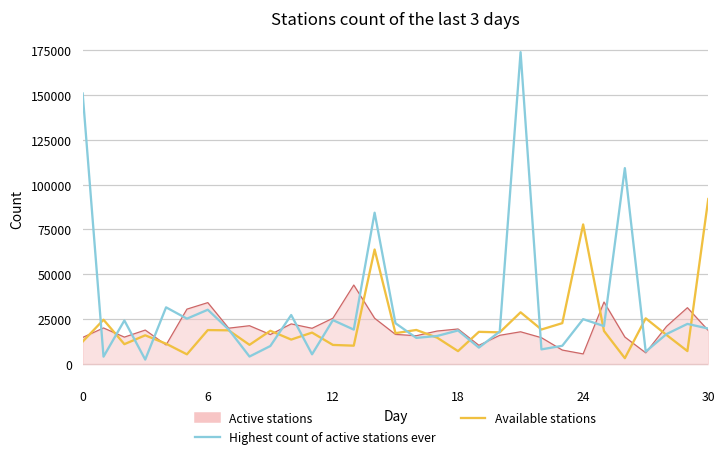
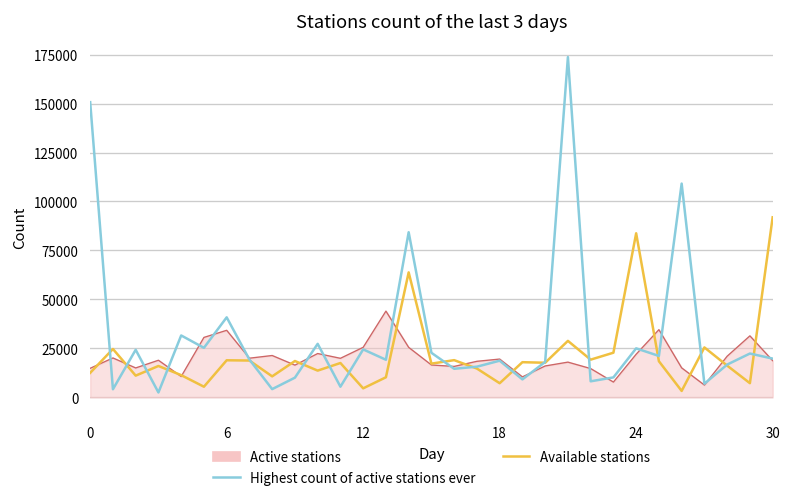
Highest count of active stations ever, 6: 30000 -> 41000
Available stations, 12: 11000 -> 5000
Active stations, 24: 6000 -> 22000
Available stations, 24: 78000 -> 84000
